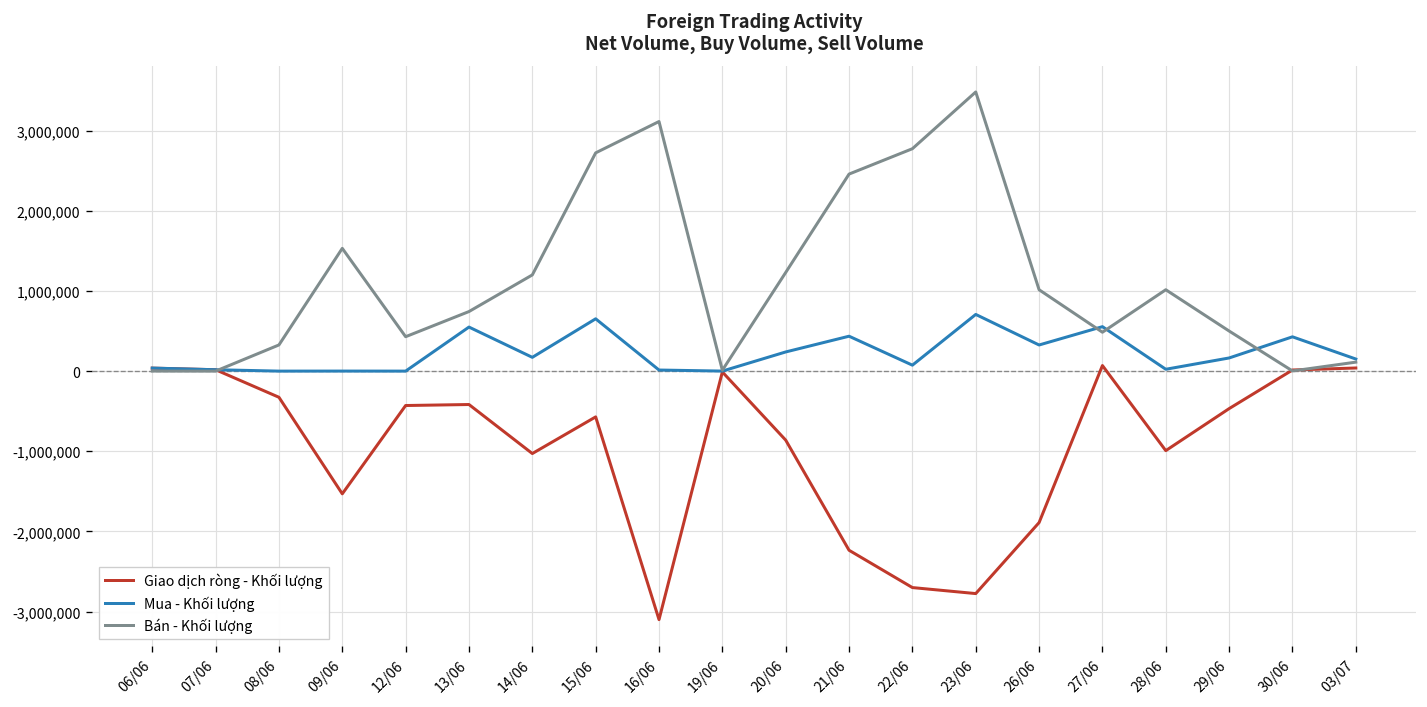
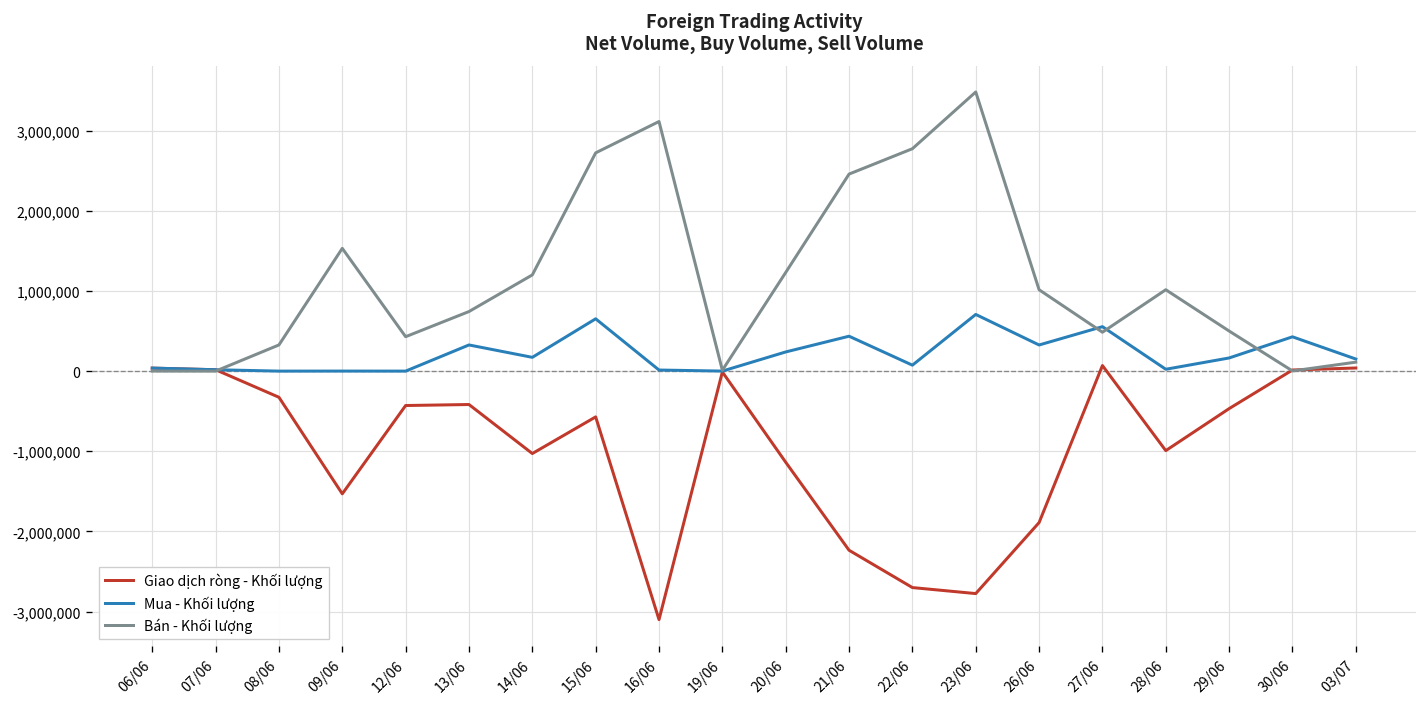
Mua - Khối lượng, 13/06: 500,000 -> 300,000
Giao dịch ròng - Khối lượng, 20/06: -900,000 -> -1,100,000
